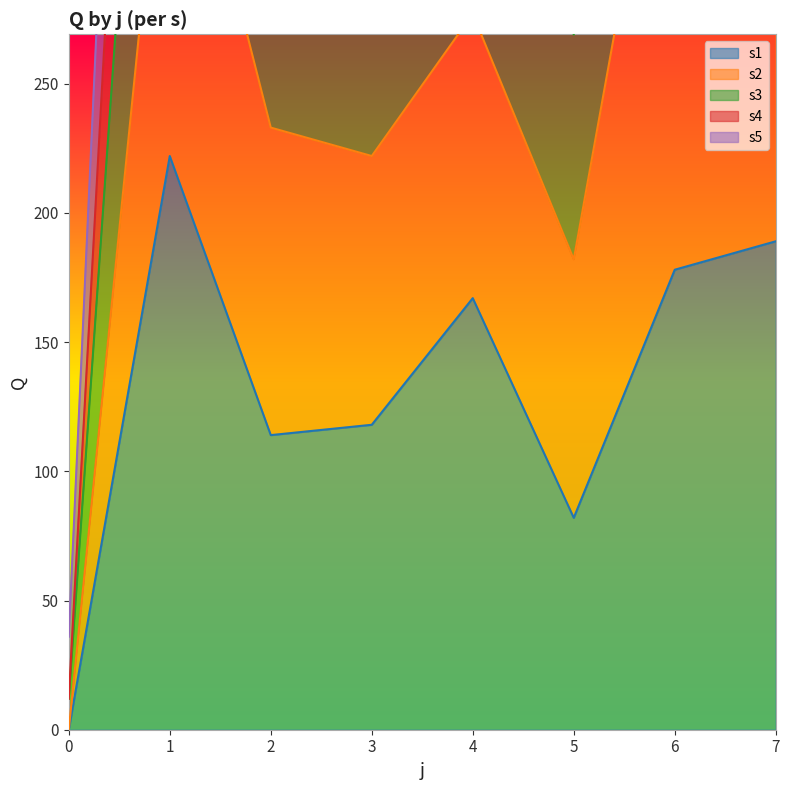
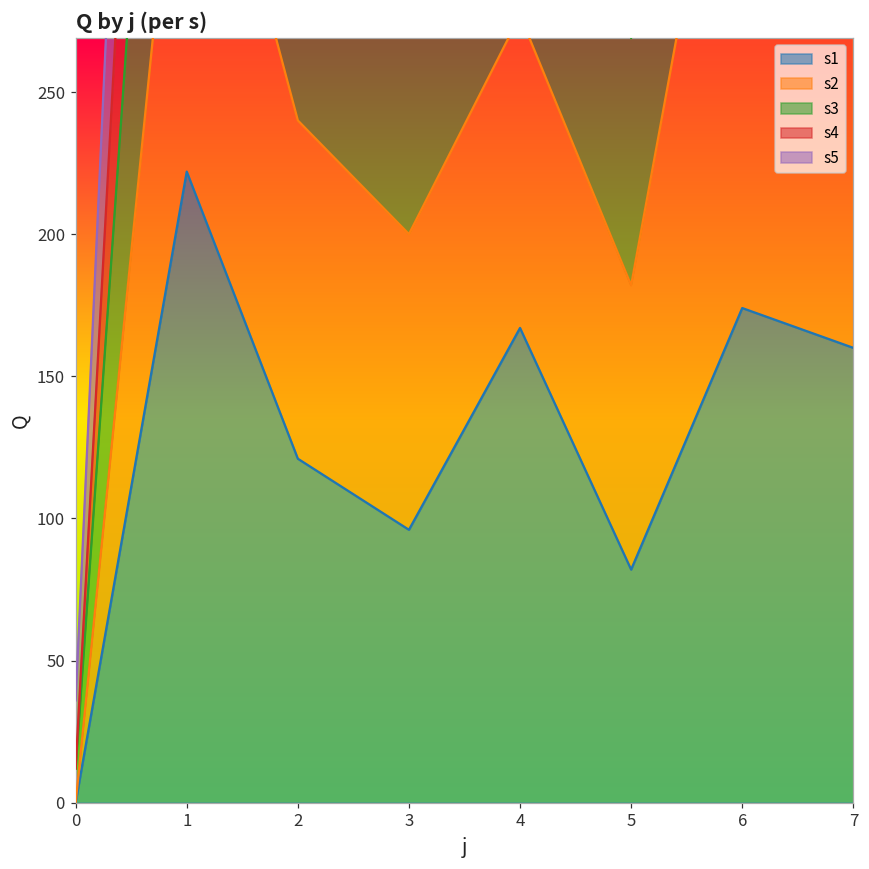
s1, 2: 114 -> 121
s1, 3: 118 -> 96
s1, 6: 178 -> 174
s1, 7: 189 -> 160
